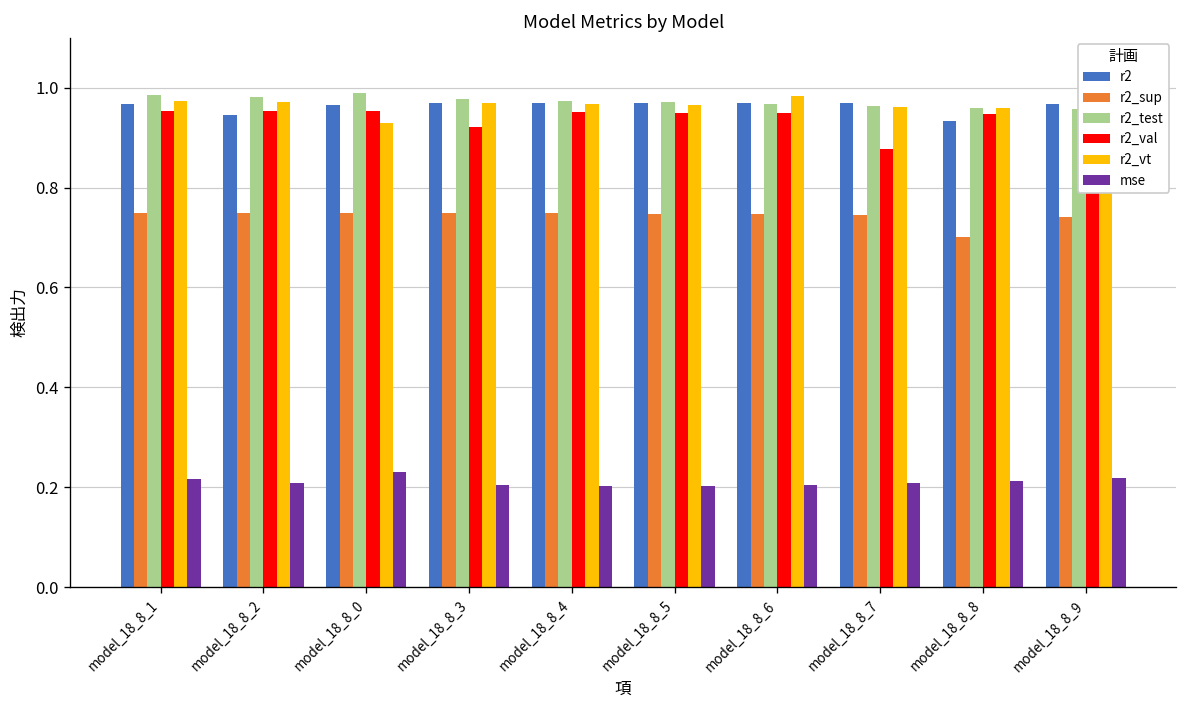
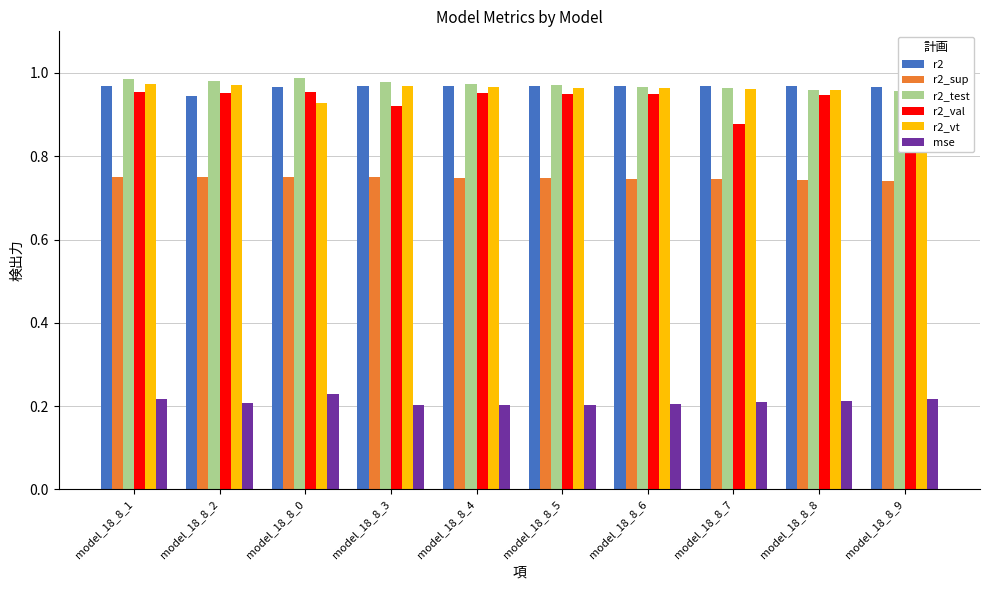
r2_vt, model_18_8_6: 0.98 -> 0.96
r2, model_18_8_8: 0.93 -> 0.97
r2_sup, model_18_8_8: 0.70 -> 0.74
